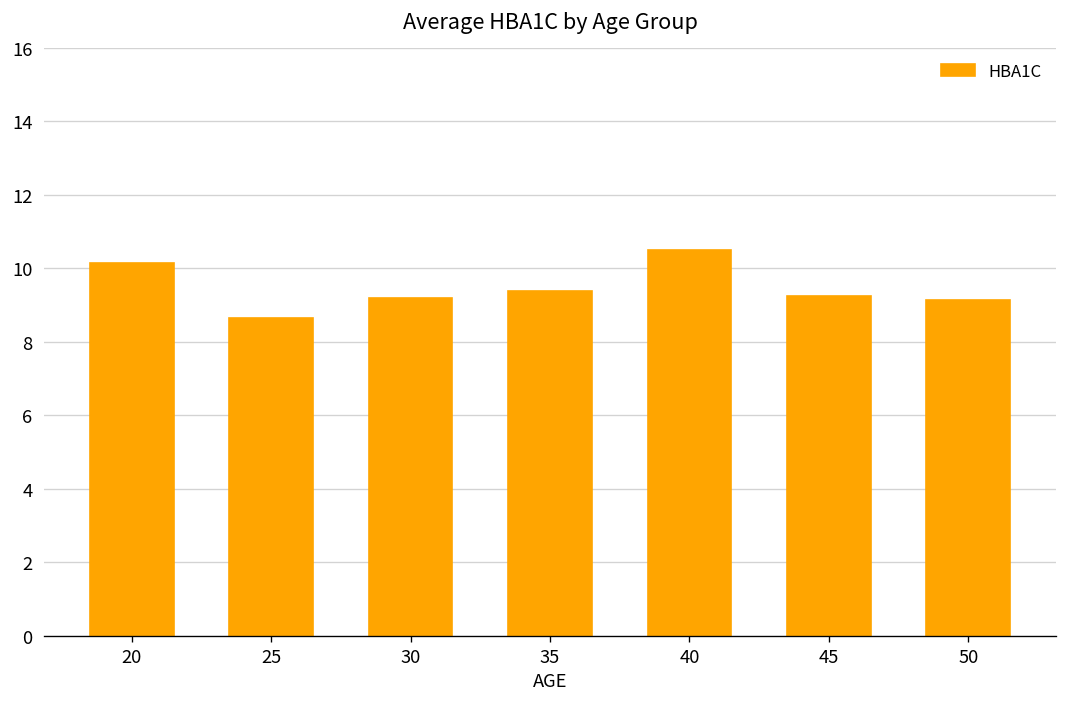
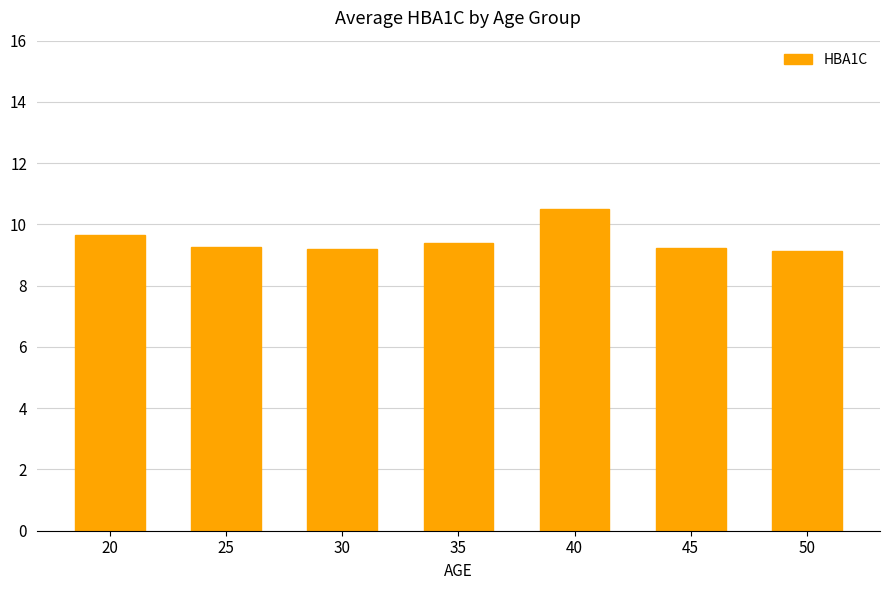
20: 10.1 -> 9.7
25: 8.7 -> 9.3
